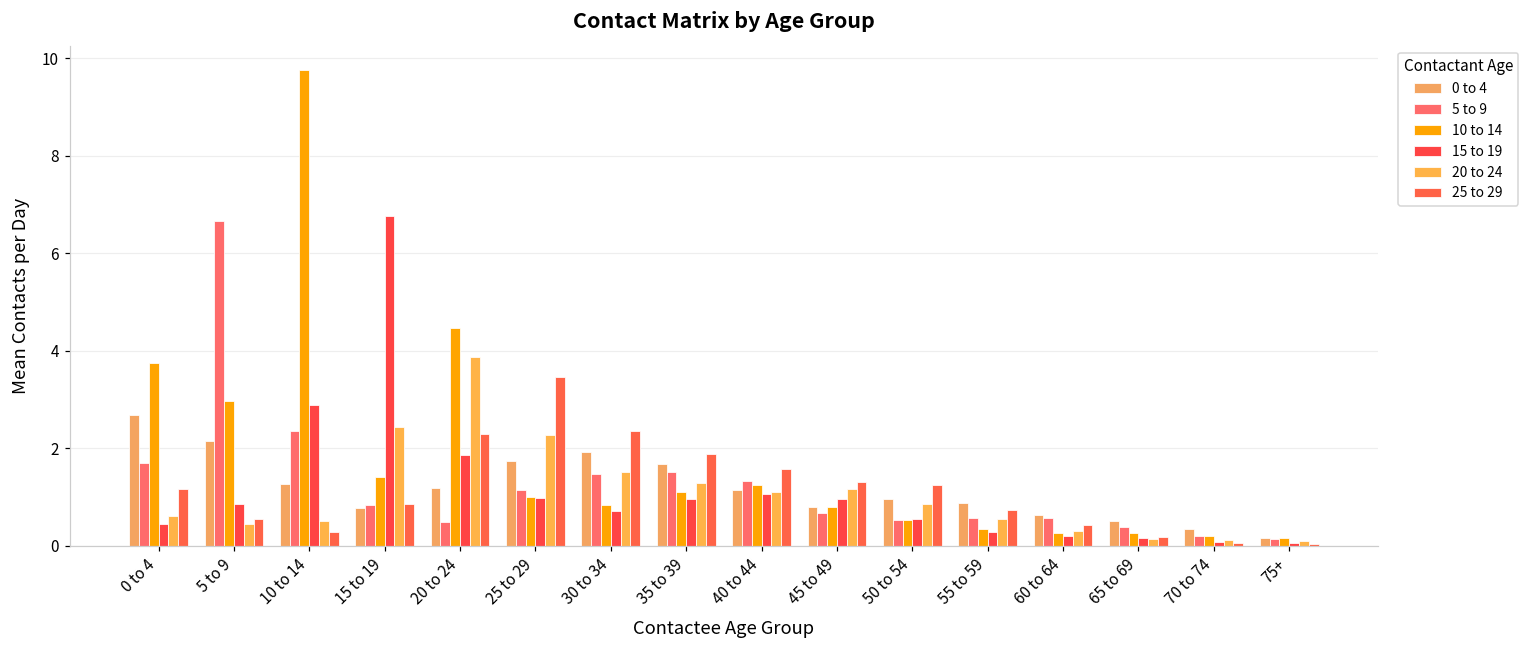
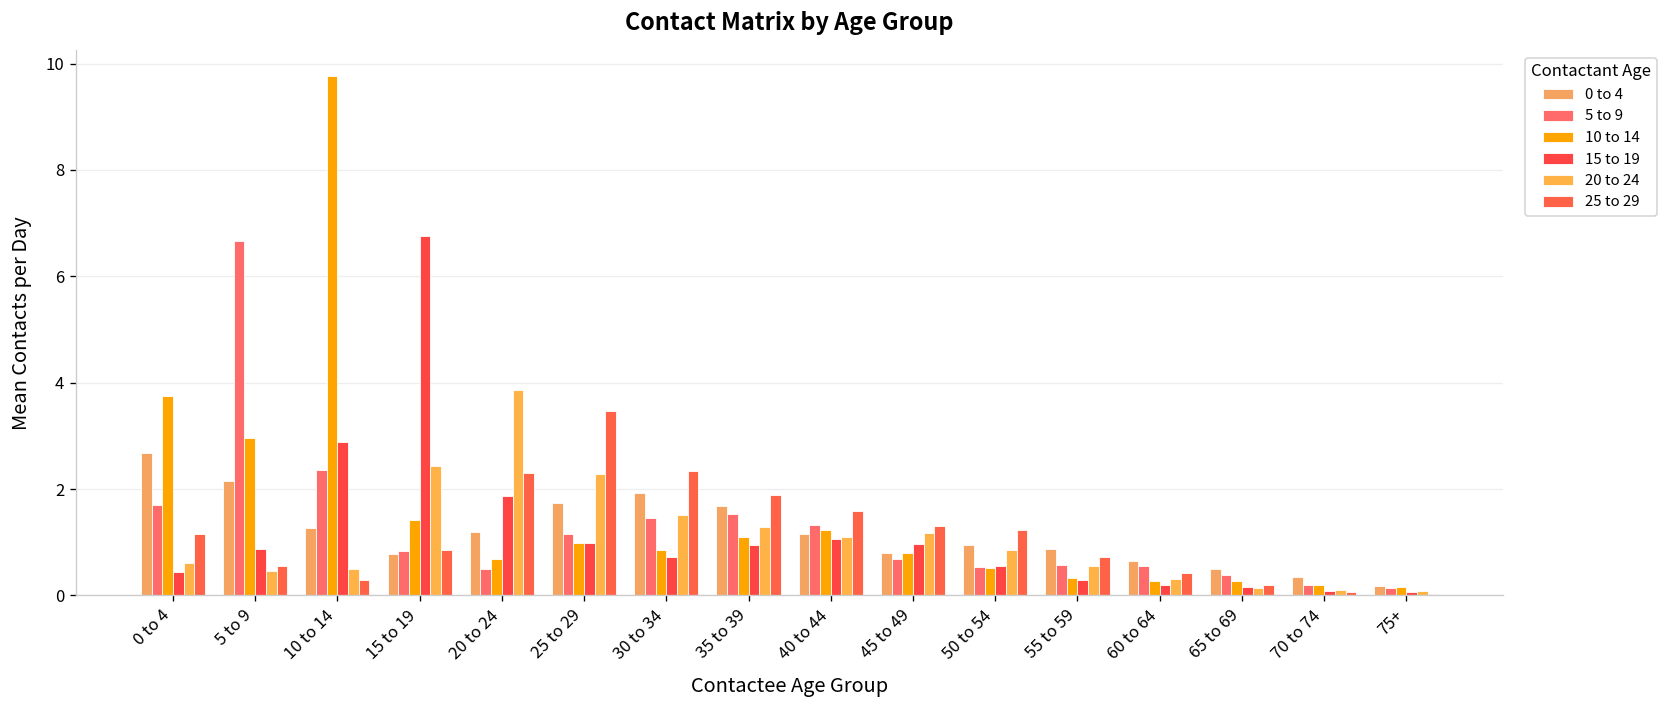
10 to 14, 20 to 24: 4.5 -> 0.7
